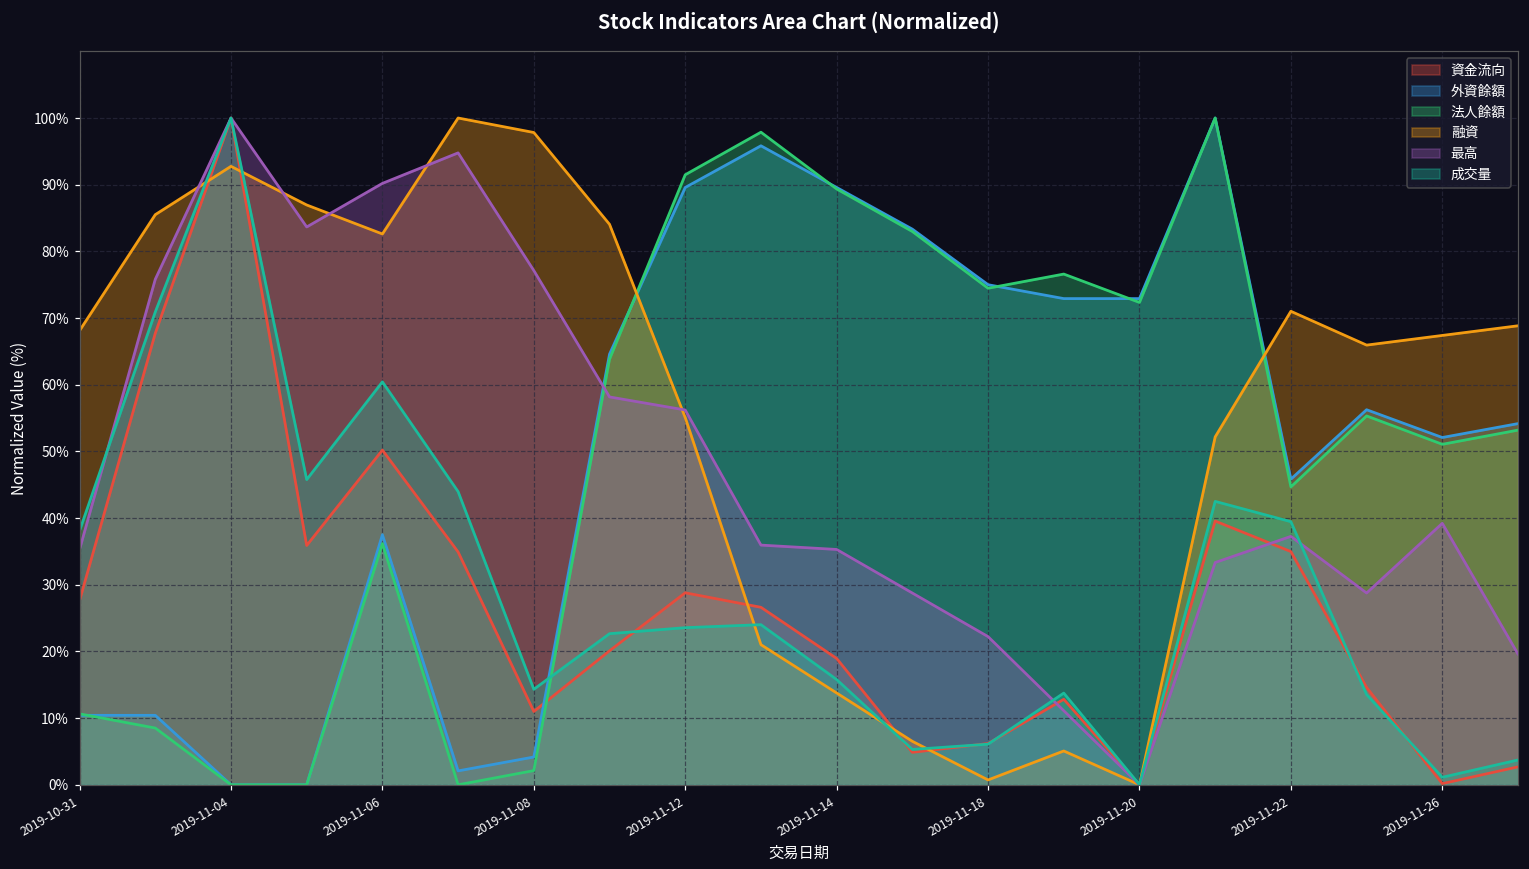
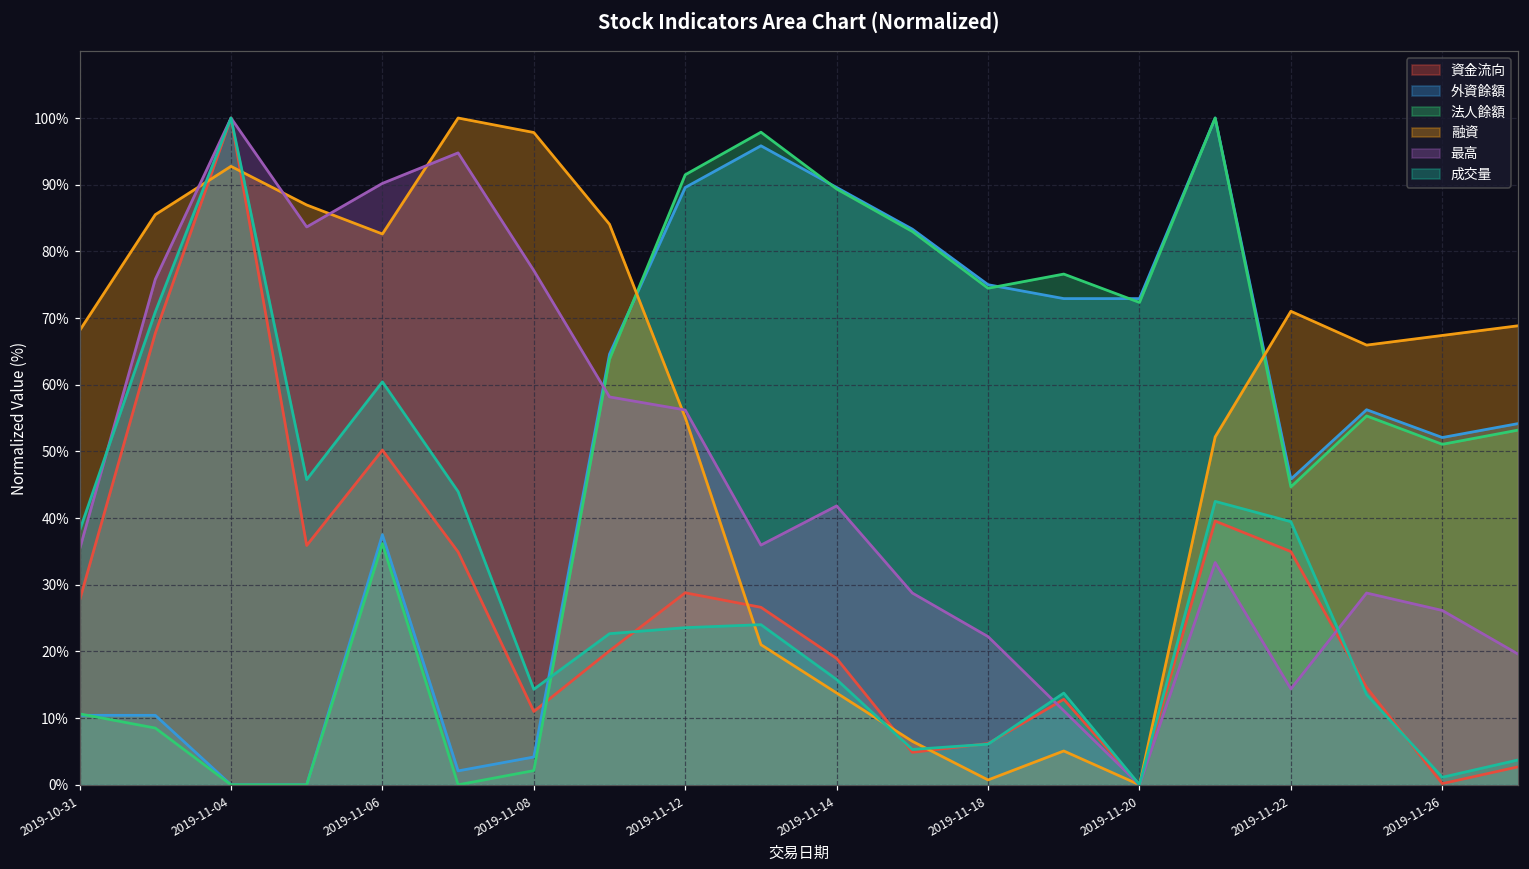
最高, 2019-11-14: 35% -> 42%
最高, 2019-11-22: 37% -> 14%
最高, 2019-11-26: 39% -> 26%
